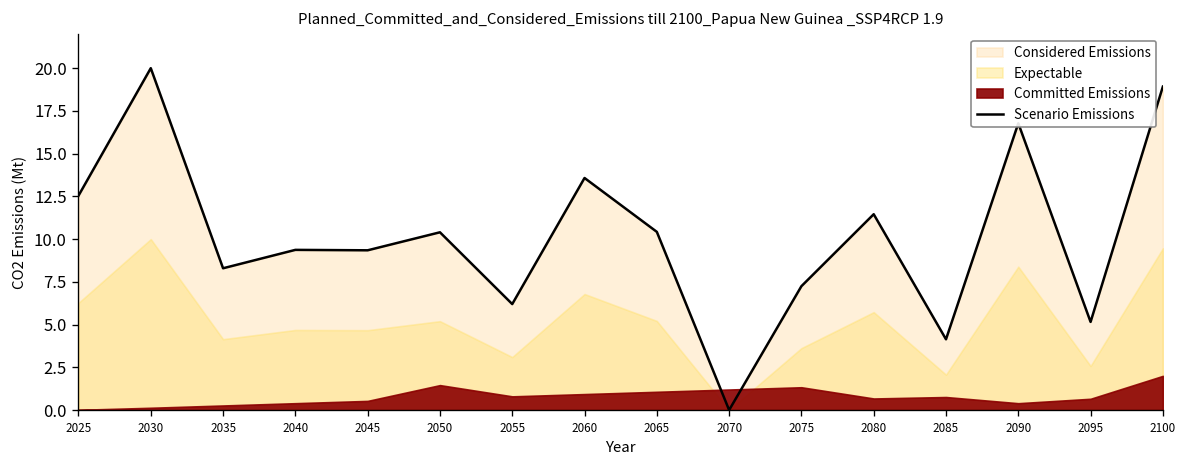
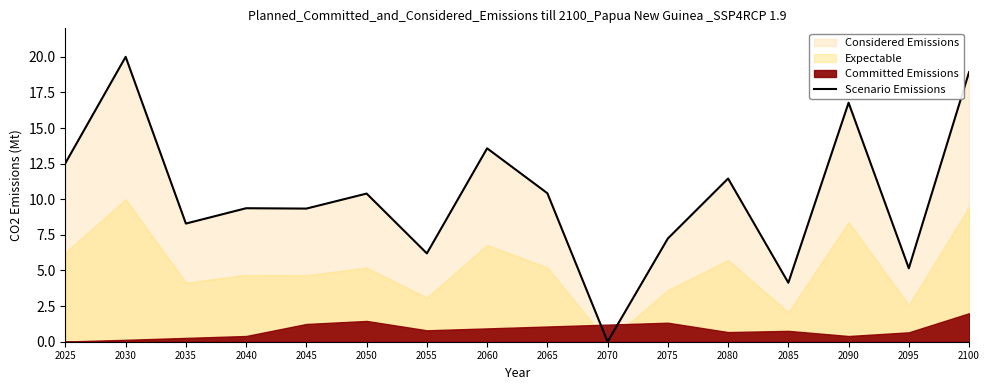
Committed Emissions, 2045: 0.5 -> 1.2
